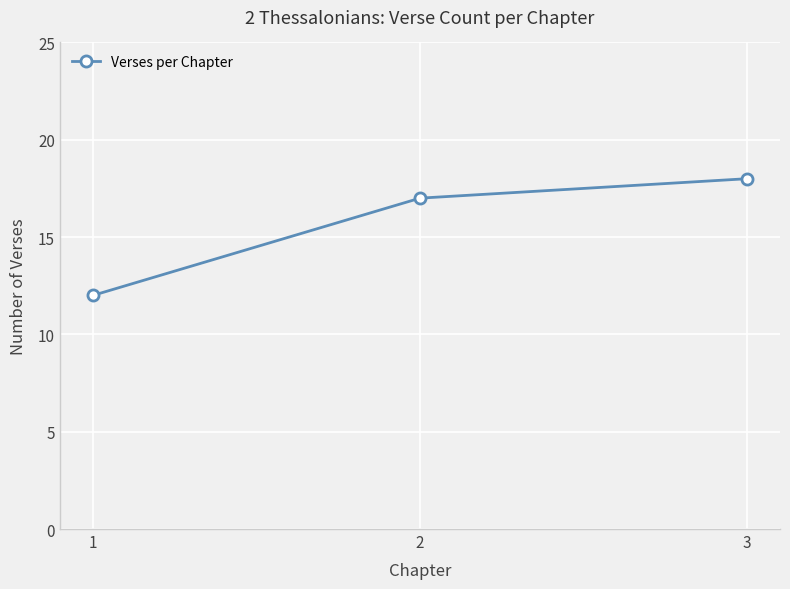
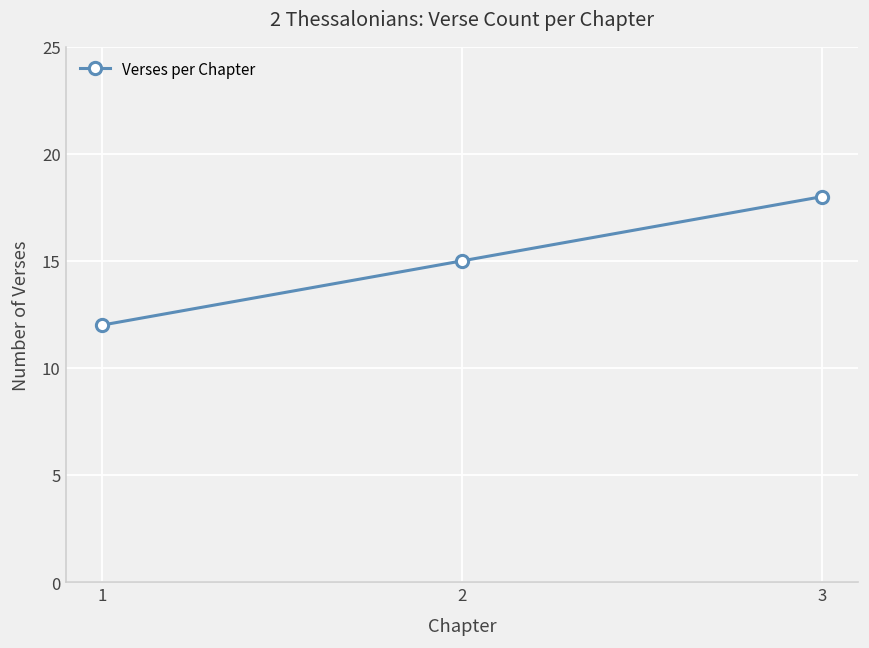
2: 17 -> 15
